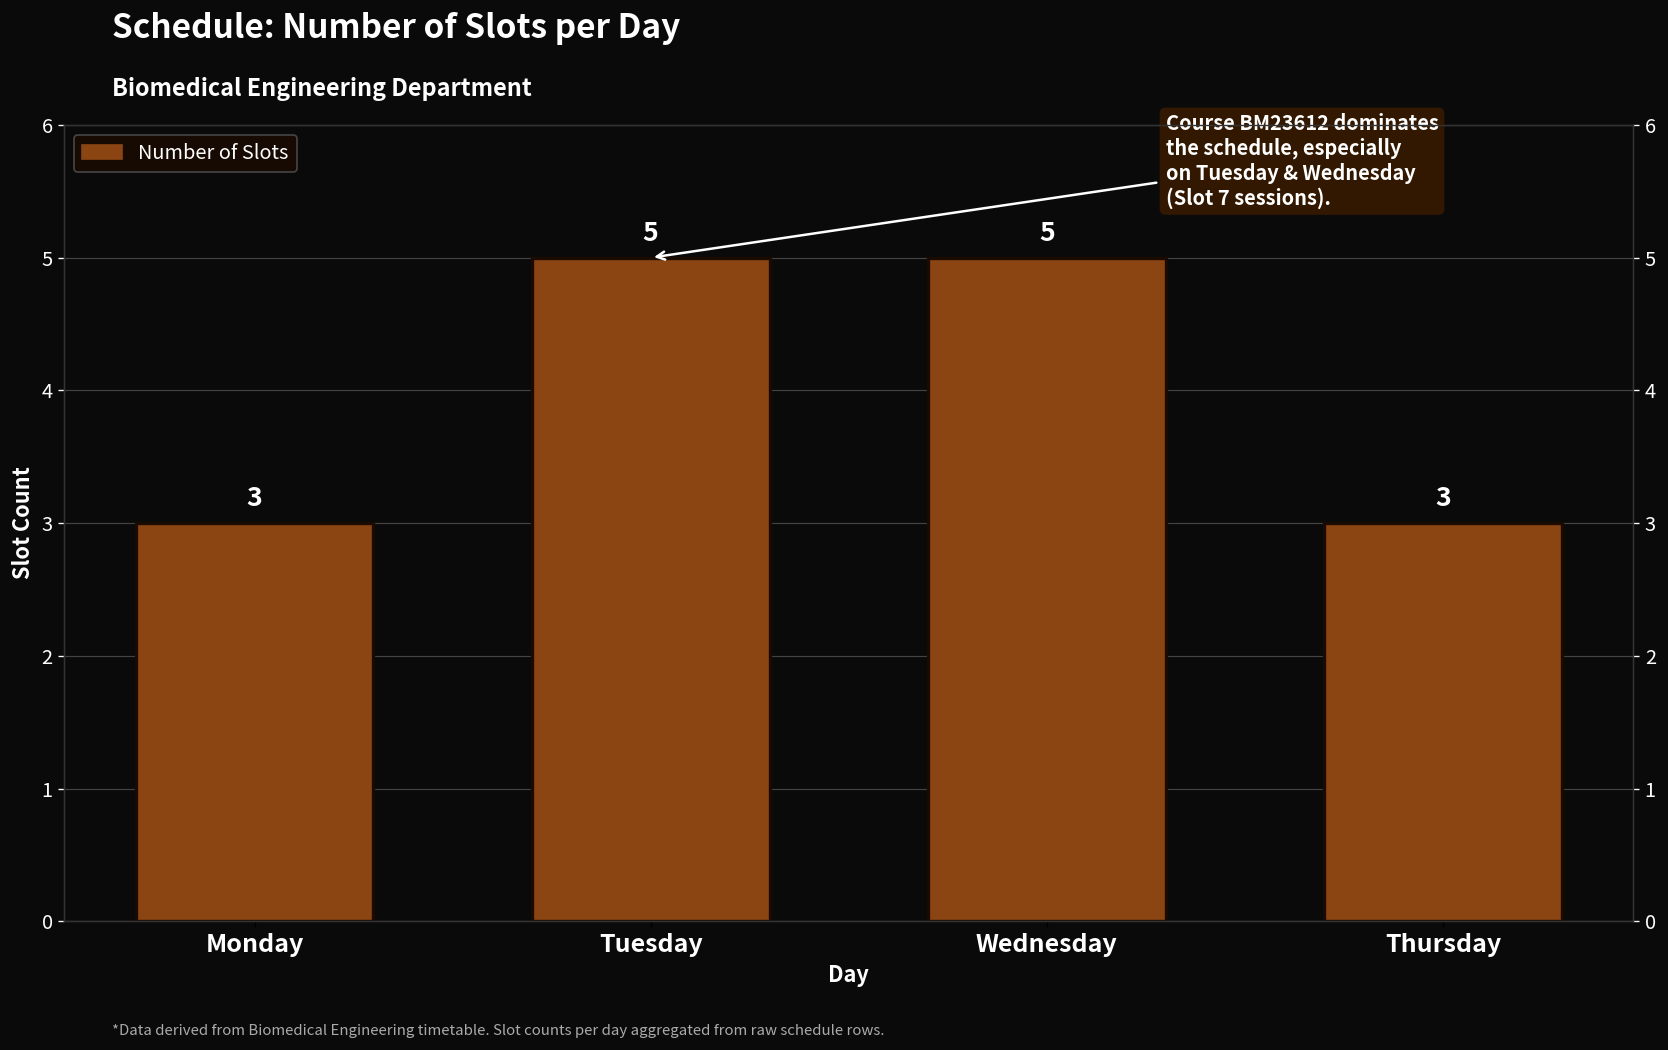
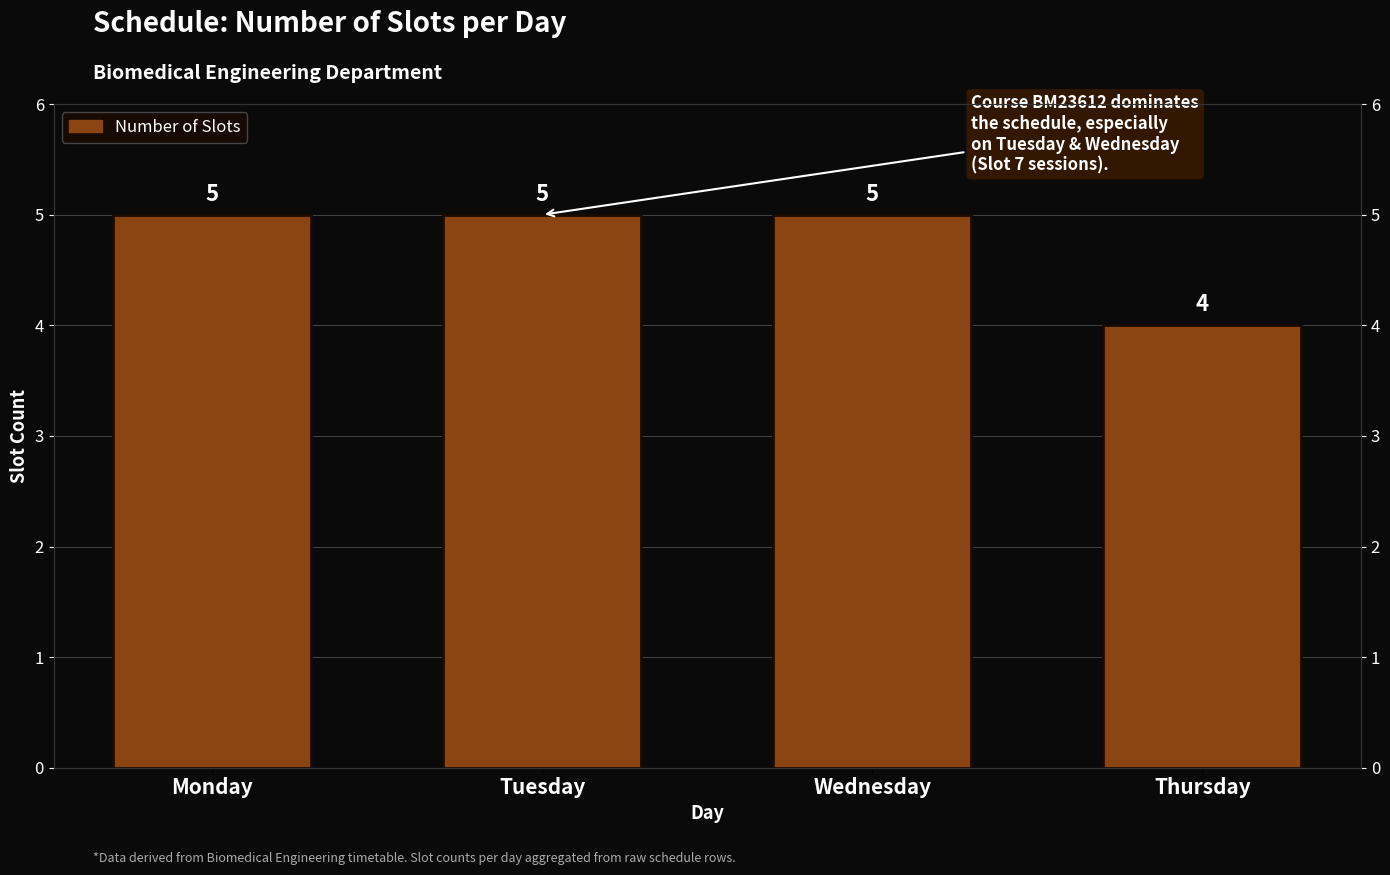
Monday: 3 -> 5
Thursday: 3 -> 4
